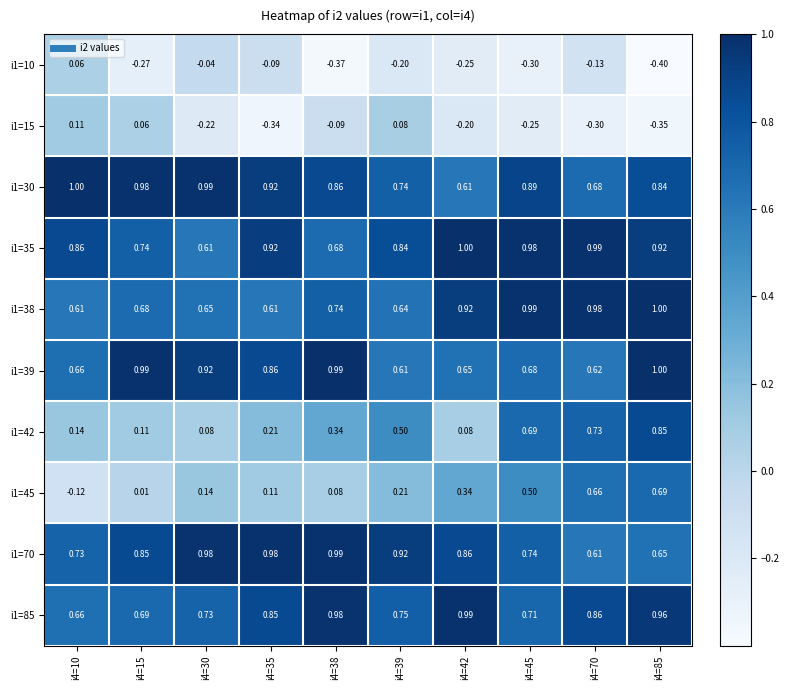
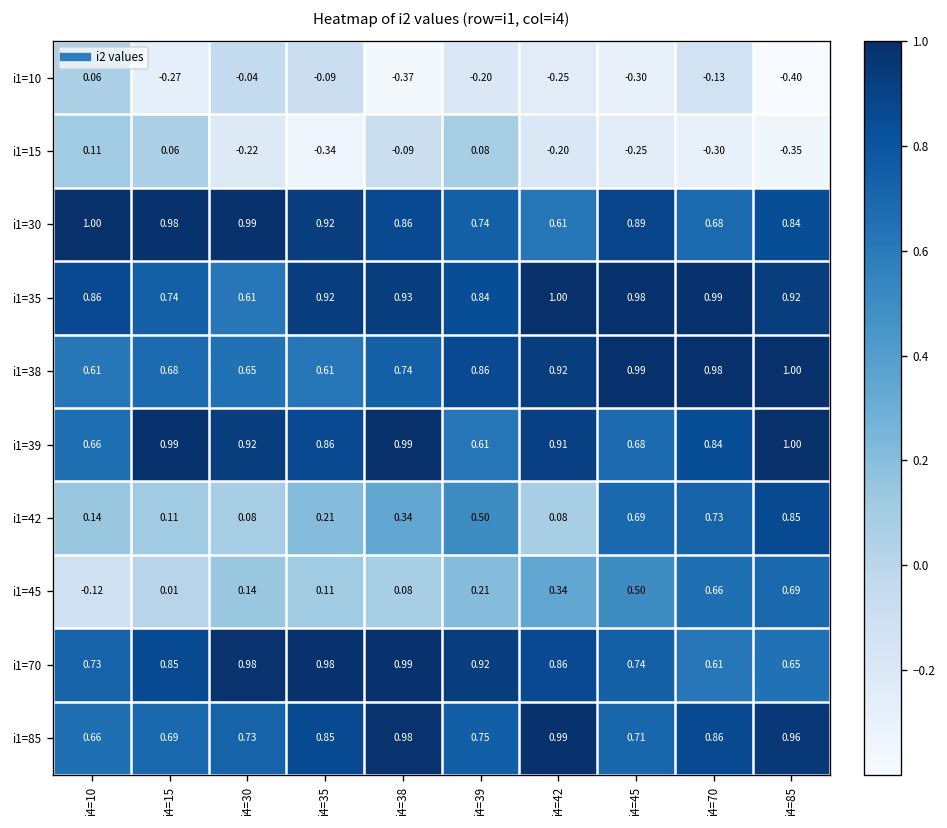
i1=35, i4=38: 0.68 -> 0.93
i1=38, i4=39: 0.64 -> 0.86
i1=39, i4=42: 0.65 -> 0.91
i1=39, i4=70: 0.62 -> 0.84
